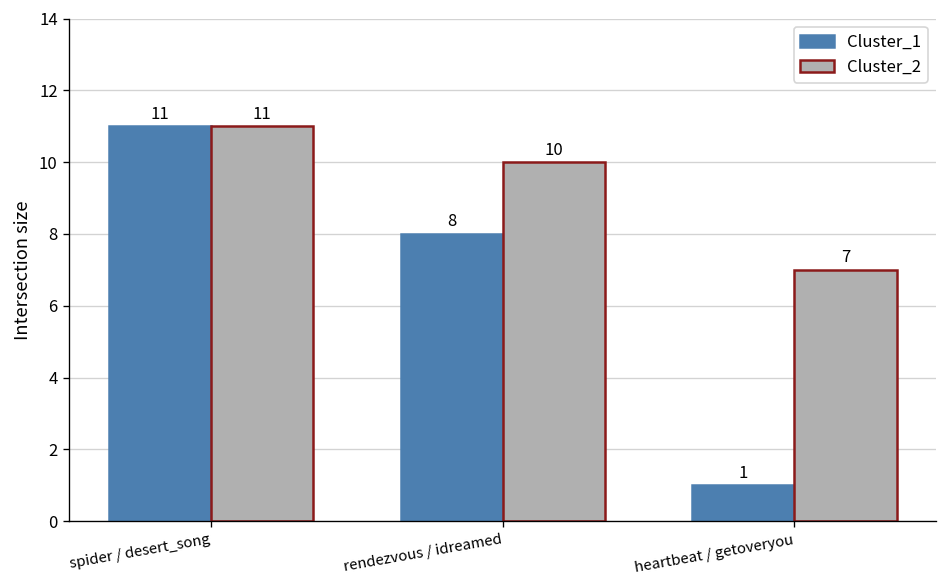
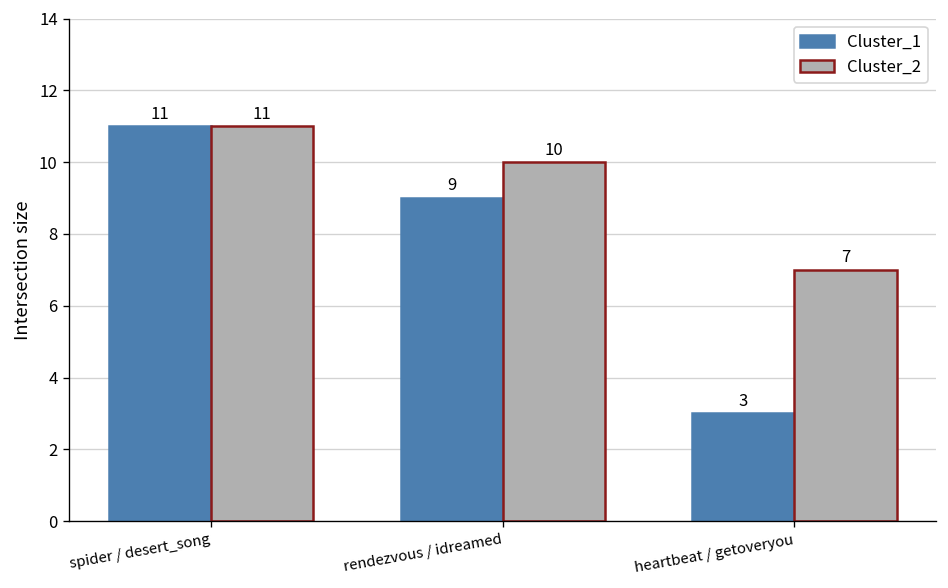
Cluster_1, rendezvous / idreamed: 8 -> 9
Cluster_1, heartbeat / getoveryou: 1 -> 3
